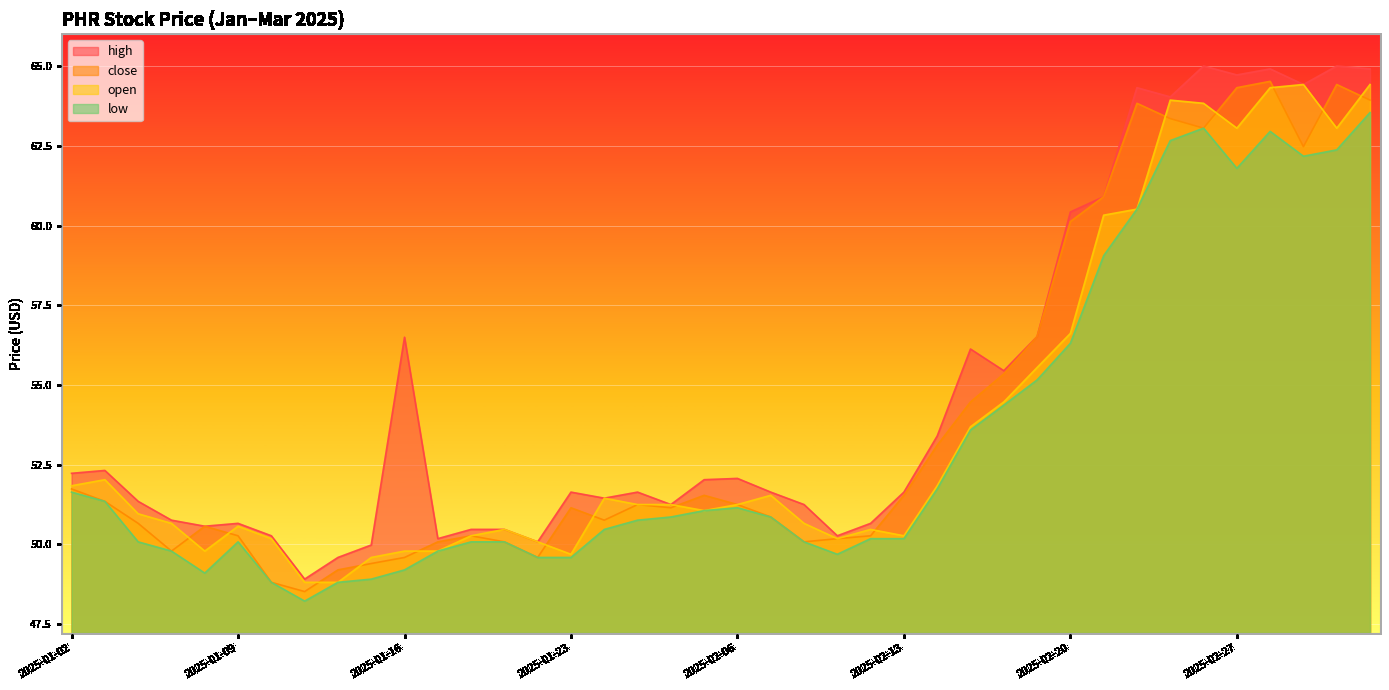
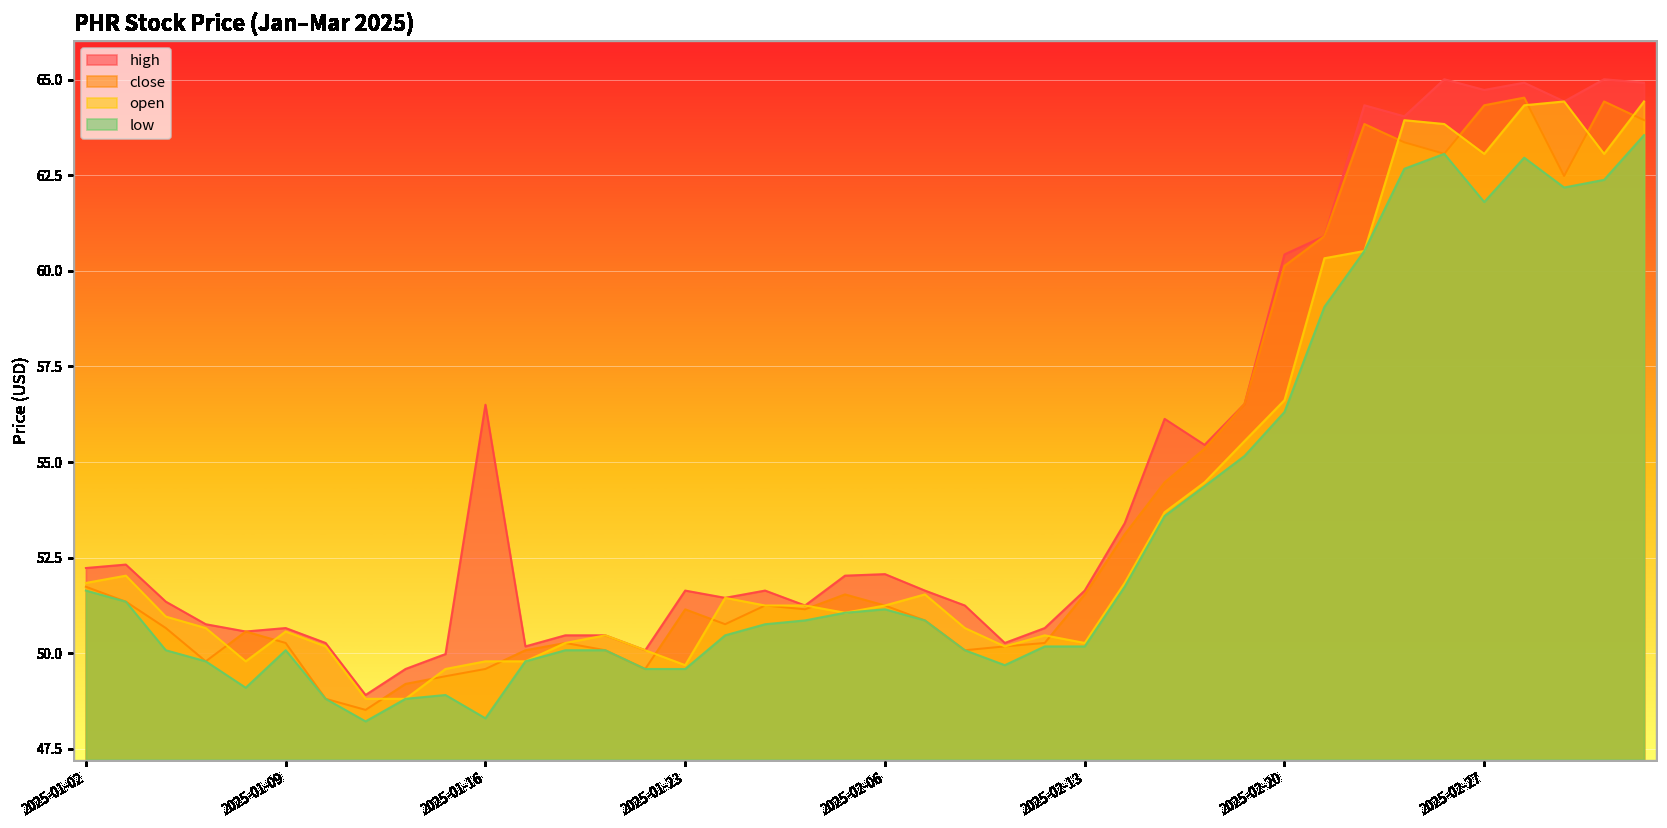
low, 2025-01-16: 49.2 -> 48.3
